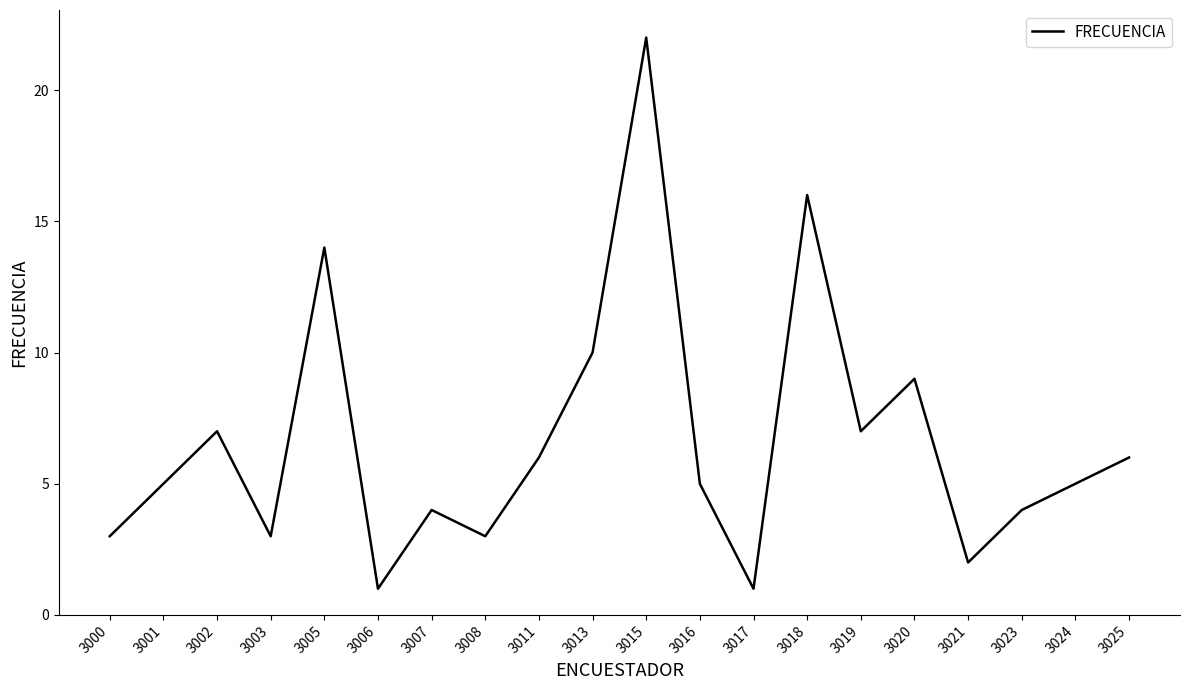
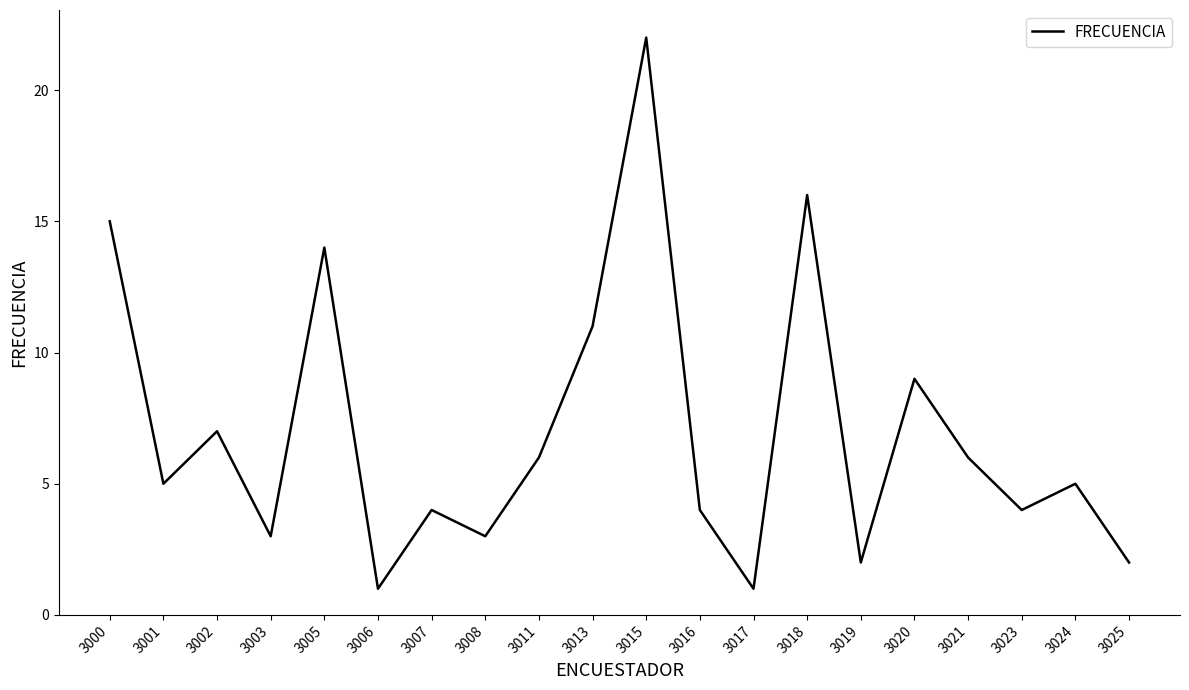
3000: 3 -> 15
3013: 10 -> 11
3016: 5 -> 4
3019: 7 -> 2
3021: 2 -> 6
3025: 6 -> 2
